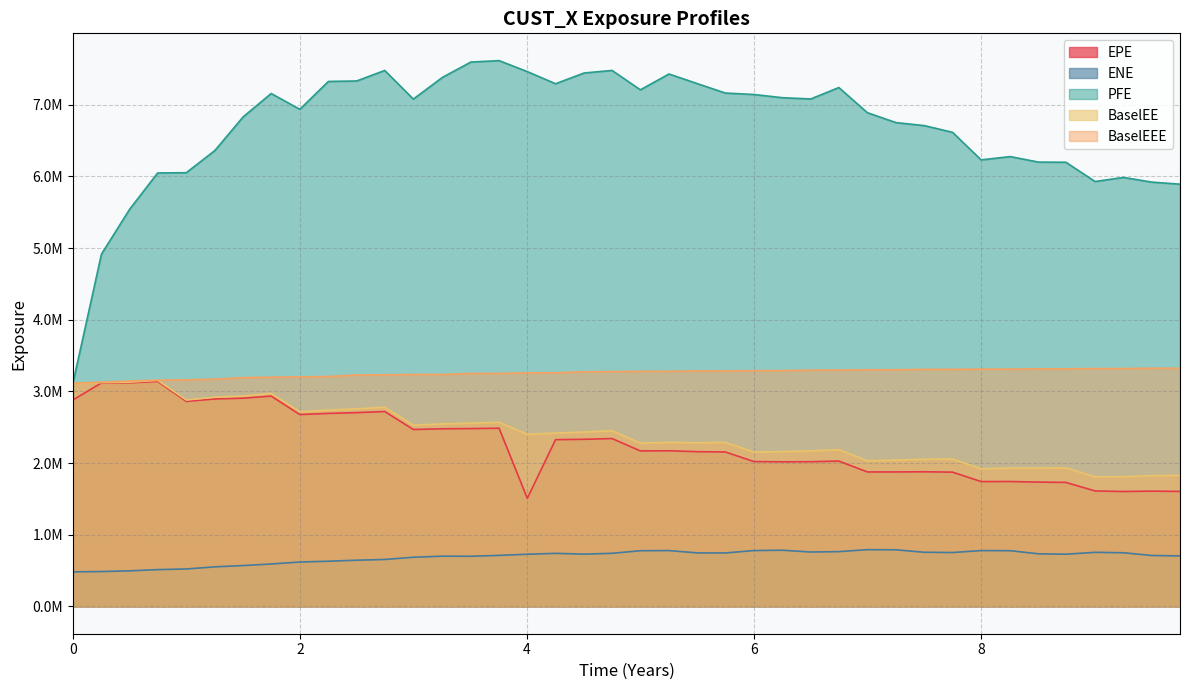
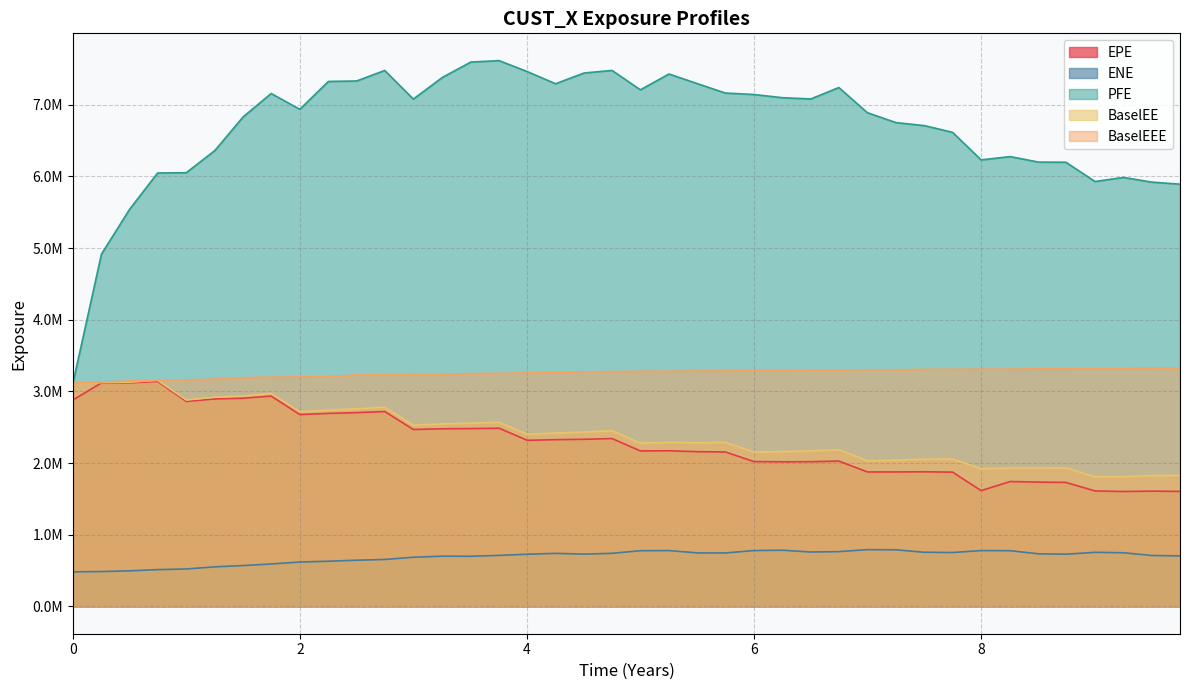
EPE, 4: 1500000 -> 2300000
EPE, 8: 1700000 -> 1600000
